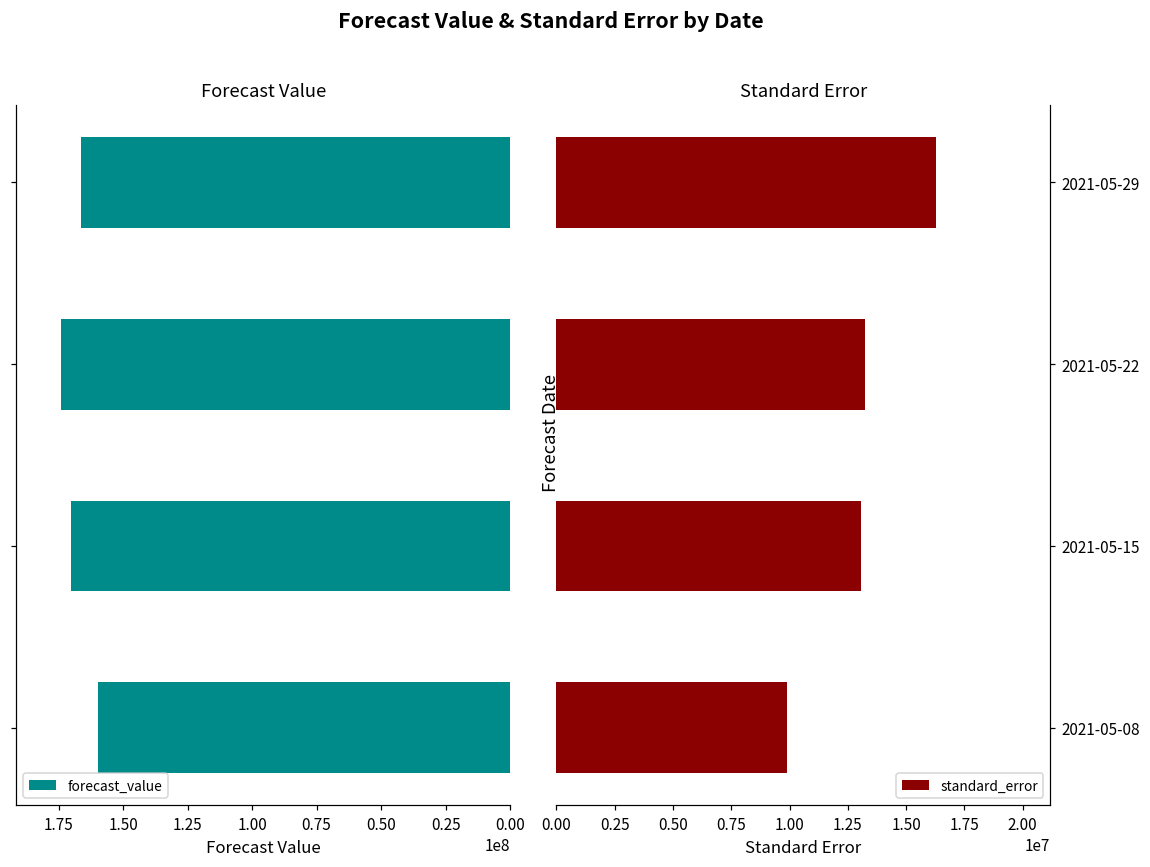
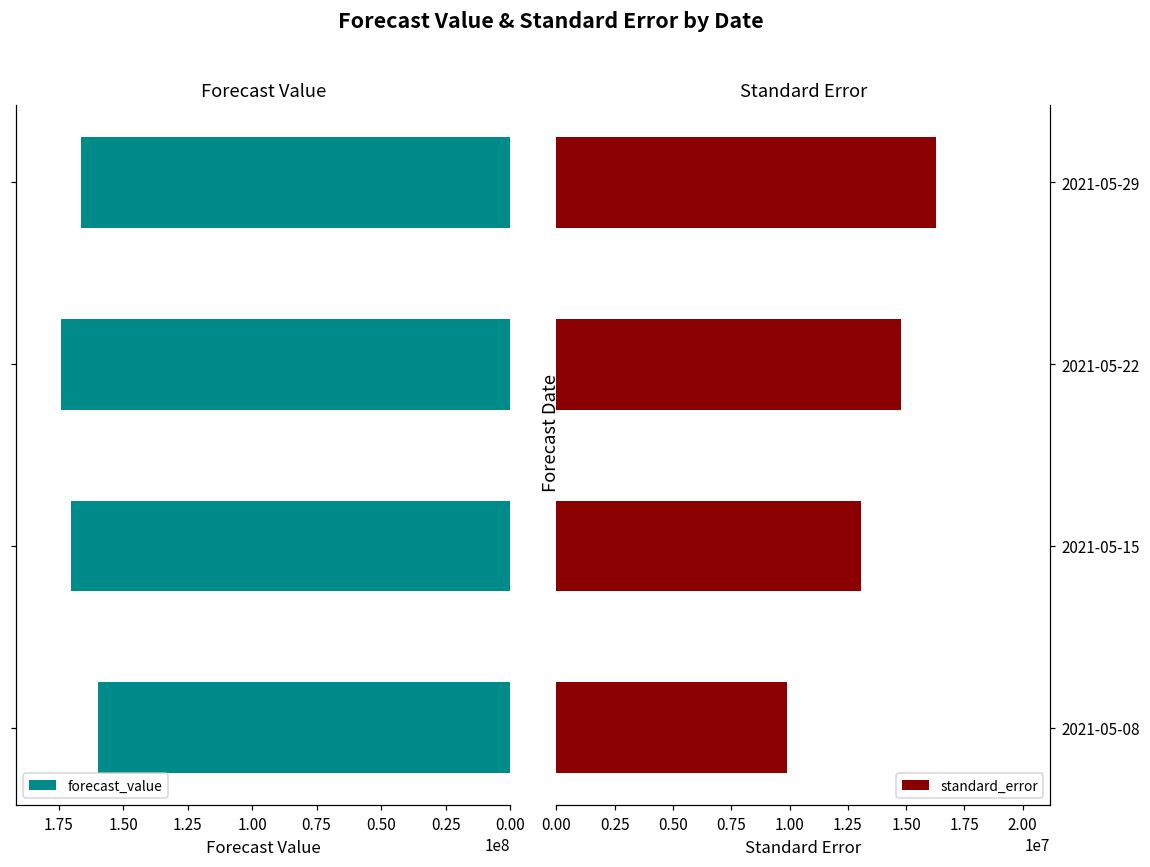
Standard Error, 2021-05-22: 13300000 -> 14800000
